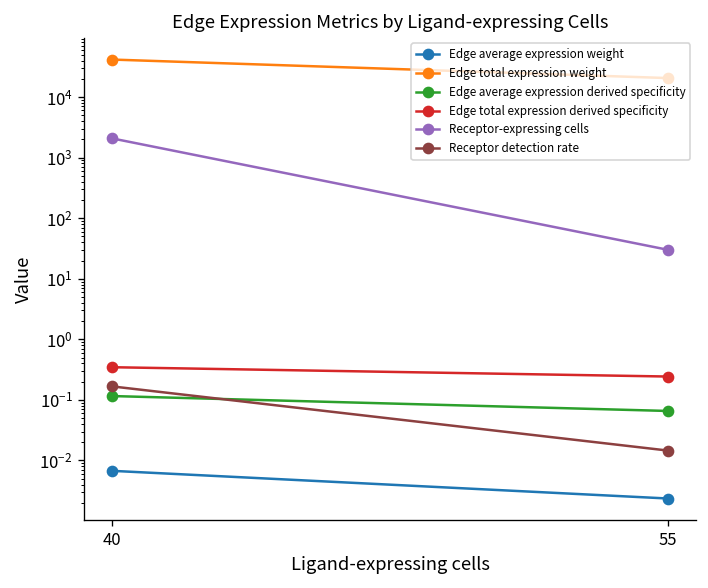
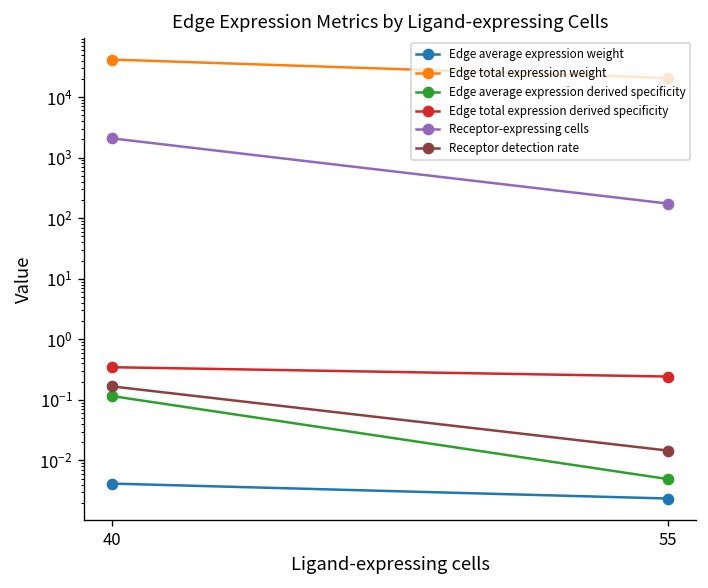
Edge average expression weight, 40: 0.007 -> 0.004
Edge average expression derived specificity, 55: 0.07 -> 0.005
Receptor-expressing cells, 55: 30 -> 170
